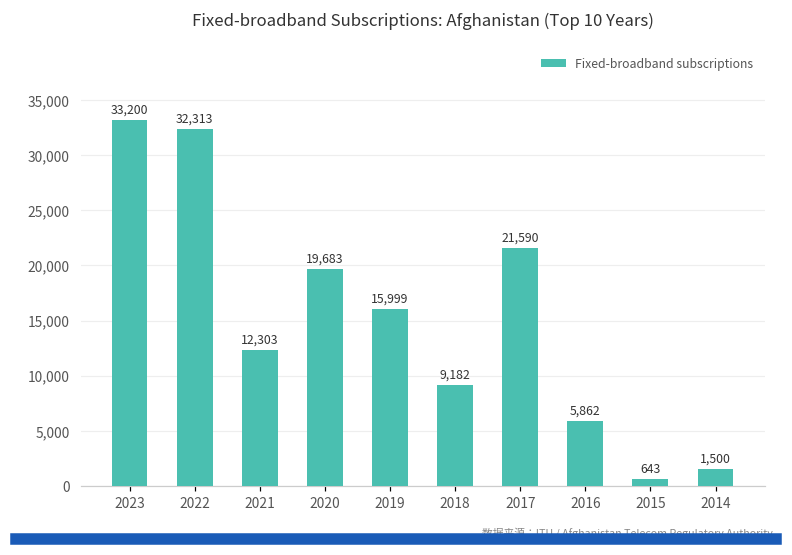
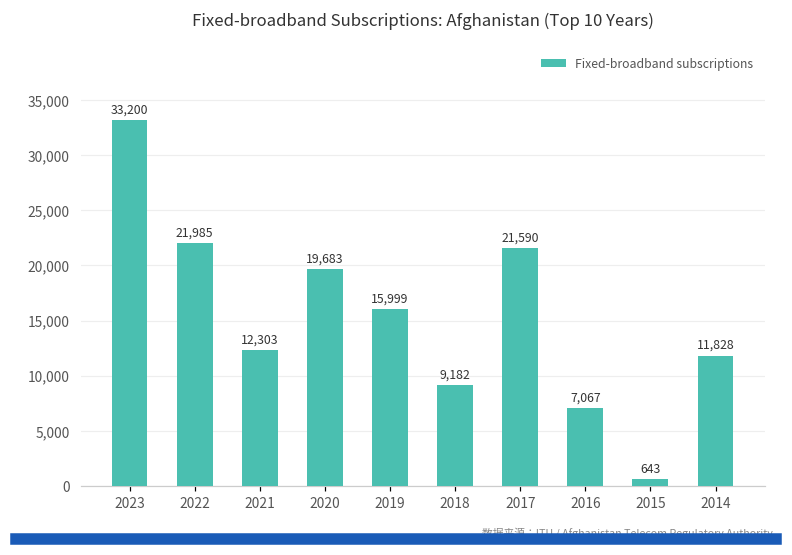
2022: 32,313 -> 21,985
2016: 5,862 -> 7,067
2014: 1,500 -> 11,828
